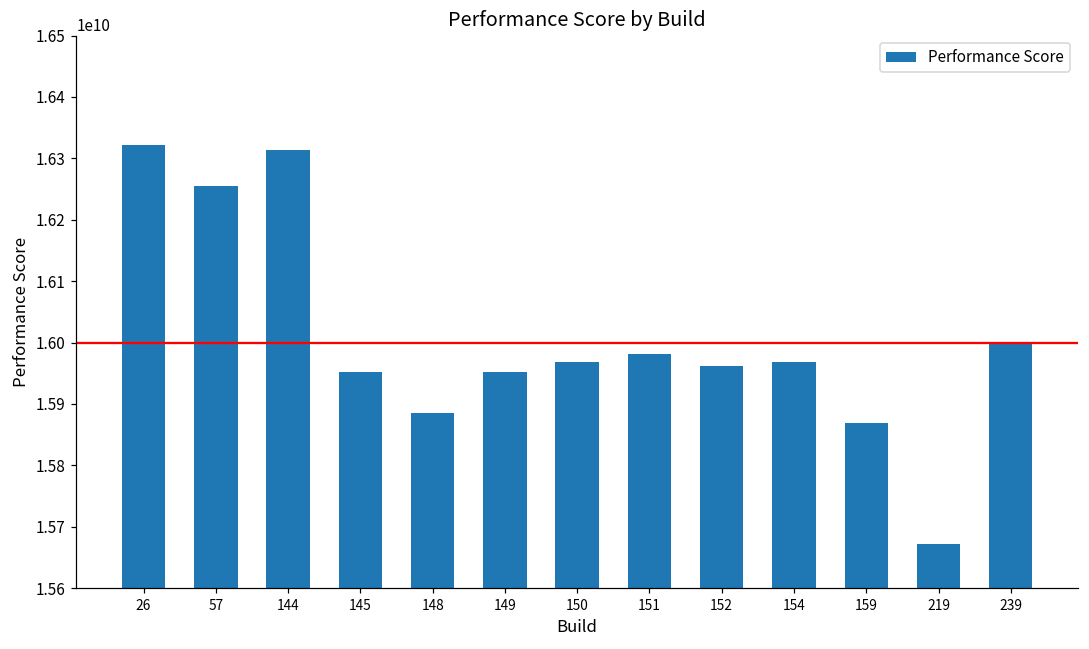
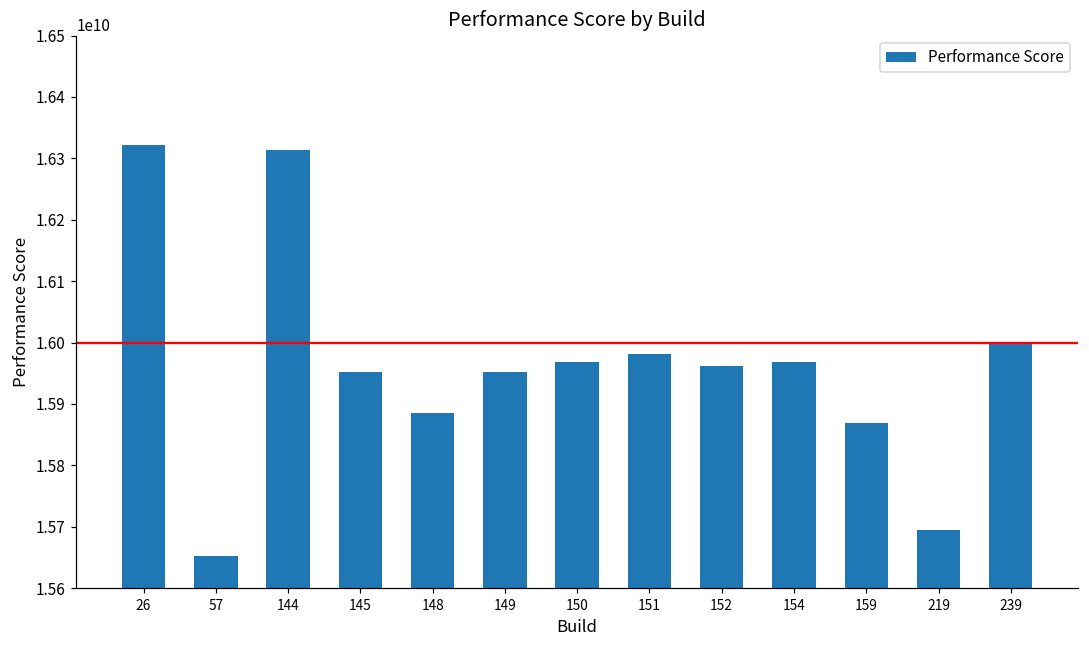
57: 16250000000 -> 15650000000
219: 15670000000 -> 15700000000
